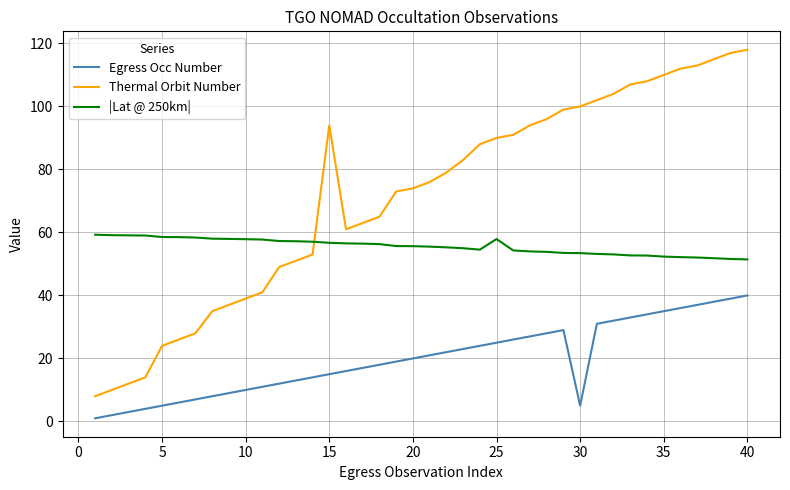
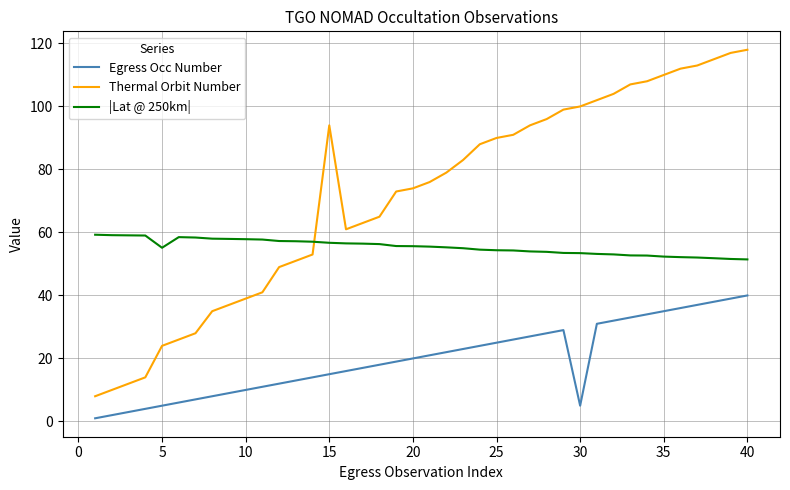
|Lat @ 250km|, 5: 59 -> 55
|Lat @ 250km|, 25: 58 -> 54
